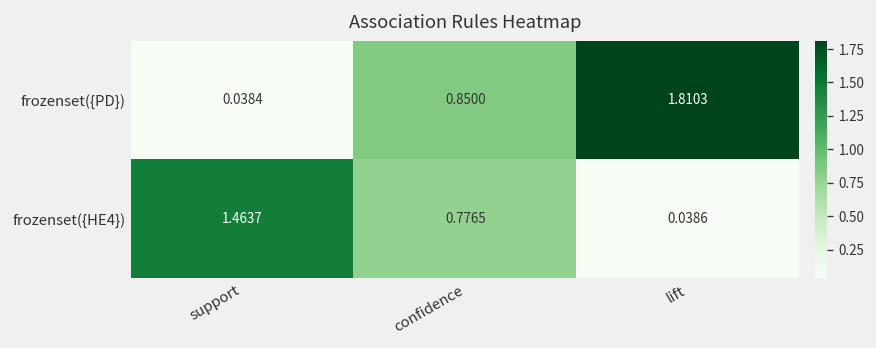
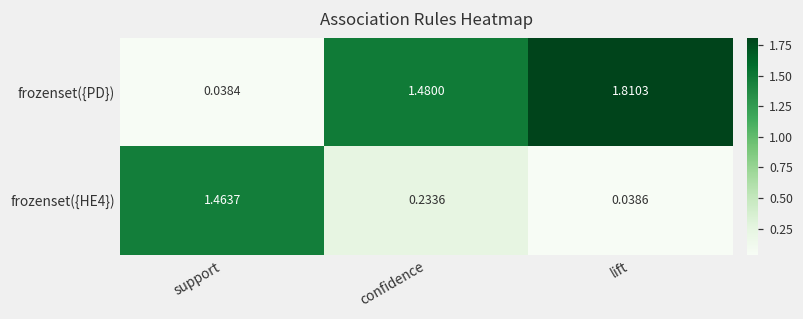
frozenset({PD}), confidence: 0.8500 -> 1.4800
frozenset({HE4}), confidence: 0.7765 -> 0.2336
